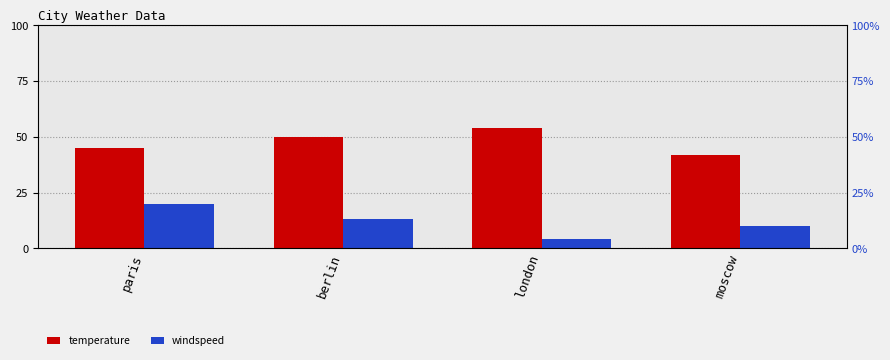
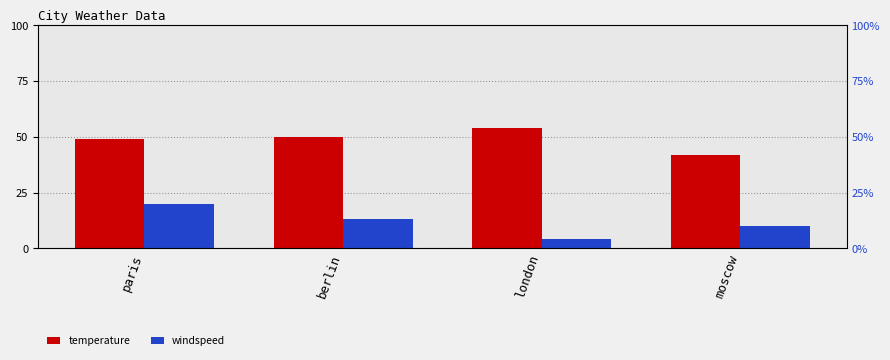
temperature, paris: 45 -> 49
